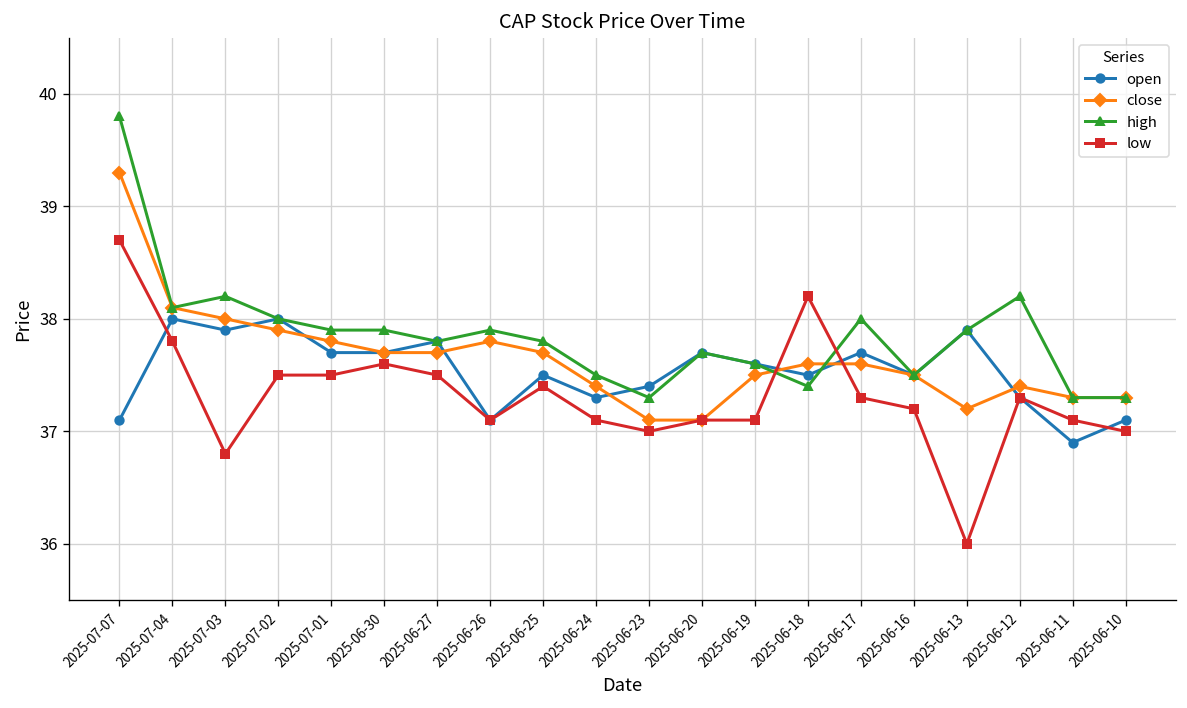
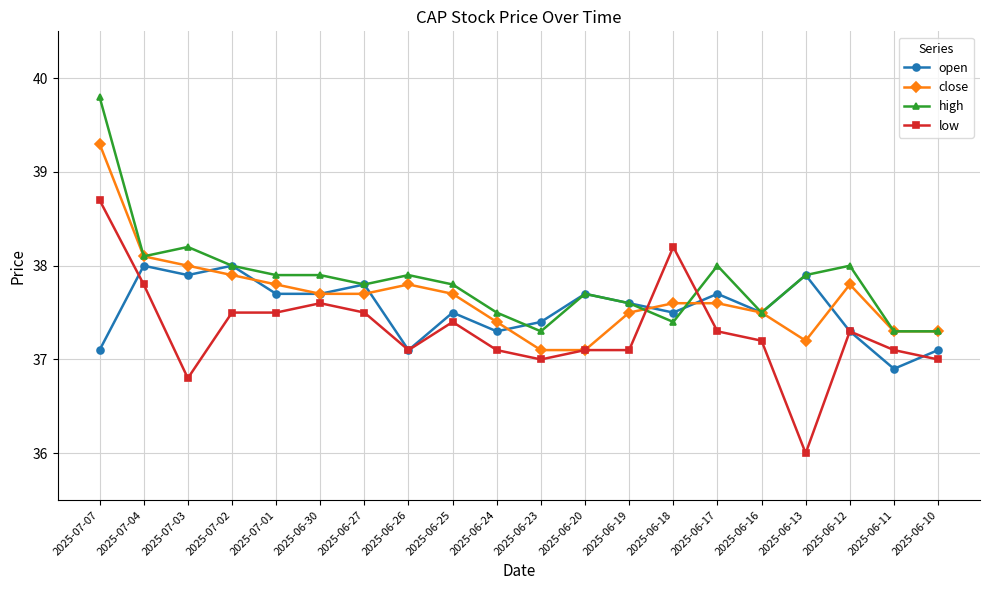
close, 2025-06-12: 37.4 -> 37.8
high, 2025-06-12: 38.2 -> 38.0
